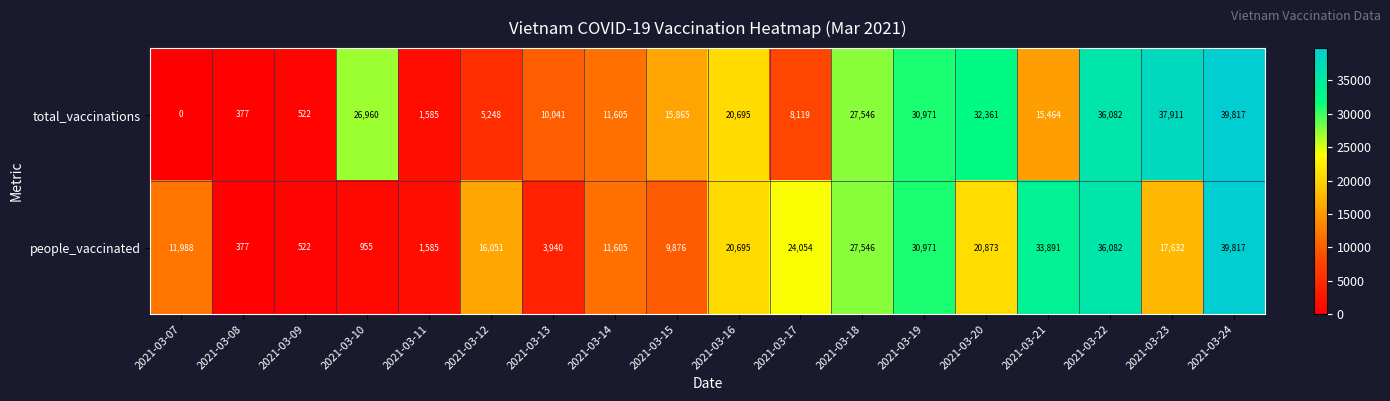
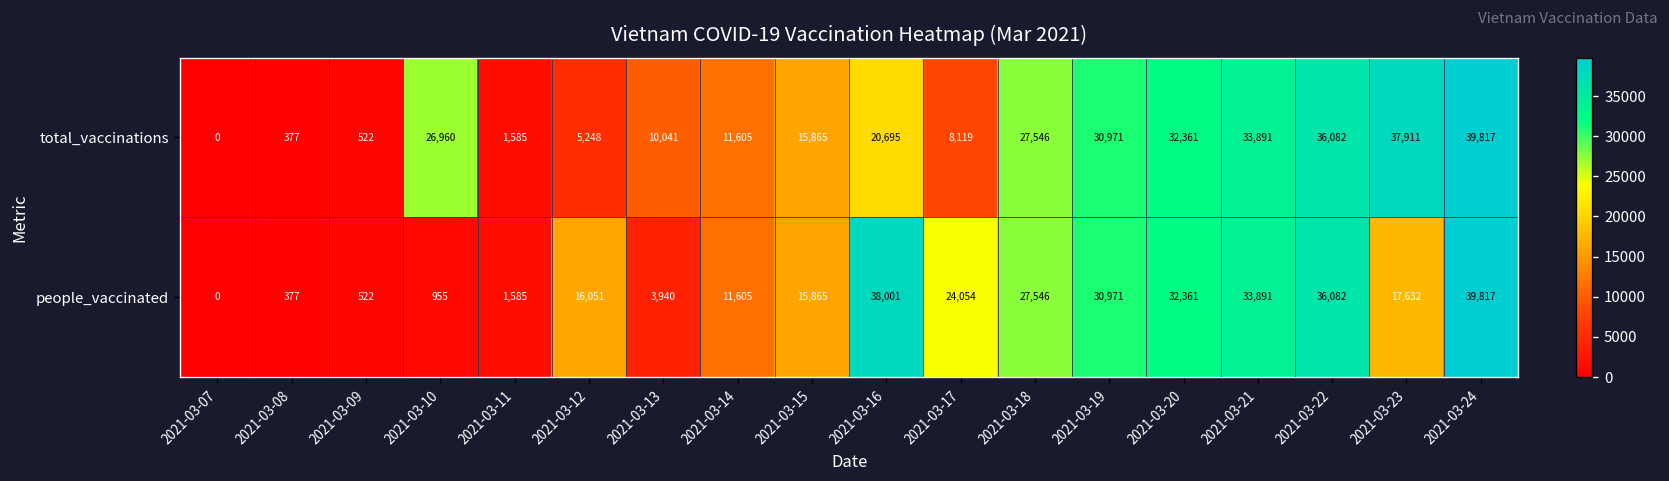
total_vaccinations, 2021-03-21: 15,464 -> 33,891
people_vaccinated, 2021-03-07: 11,988 -> 0
people_vaccinated, 2021-03-15: 9,876 -> 15,865
people_vaccinated, 2021-03-16: 20,695 -> 38,001
people_vaccinated, 2021-03-20: 20,873 -> 32,361
